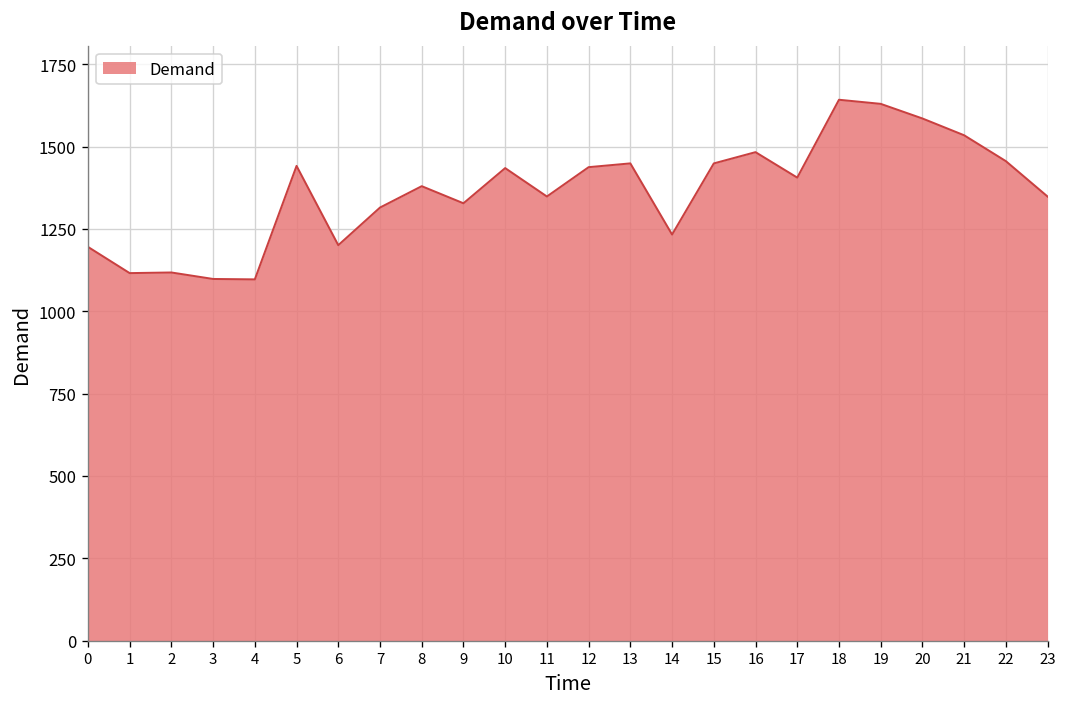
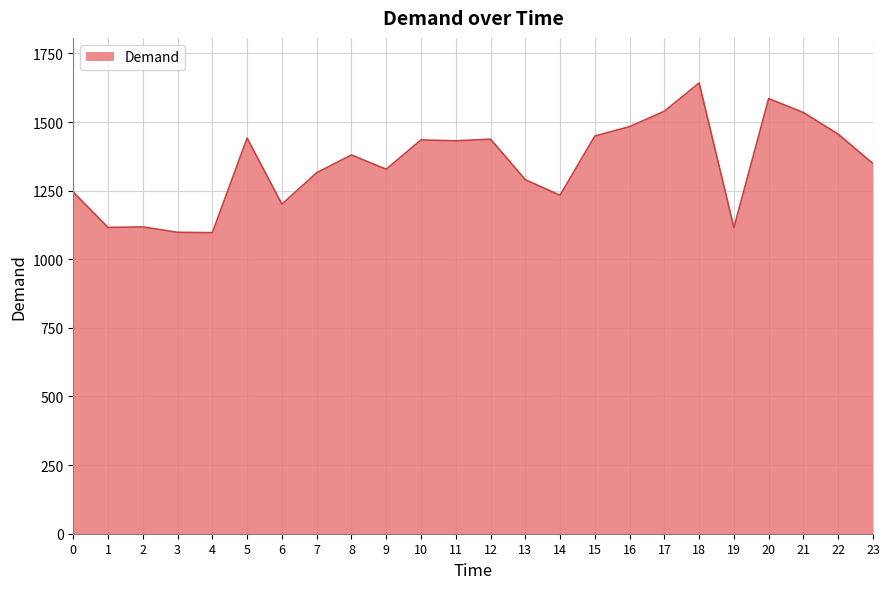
0: 1200 -> 1240
11: 1350 -> 1430
13: 1450 -> 1290
17: 1410 -> 1540
19: 1630 -> 1120
